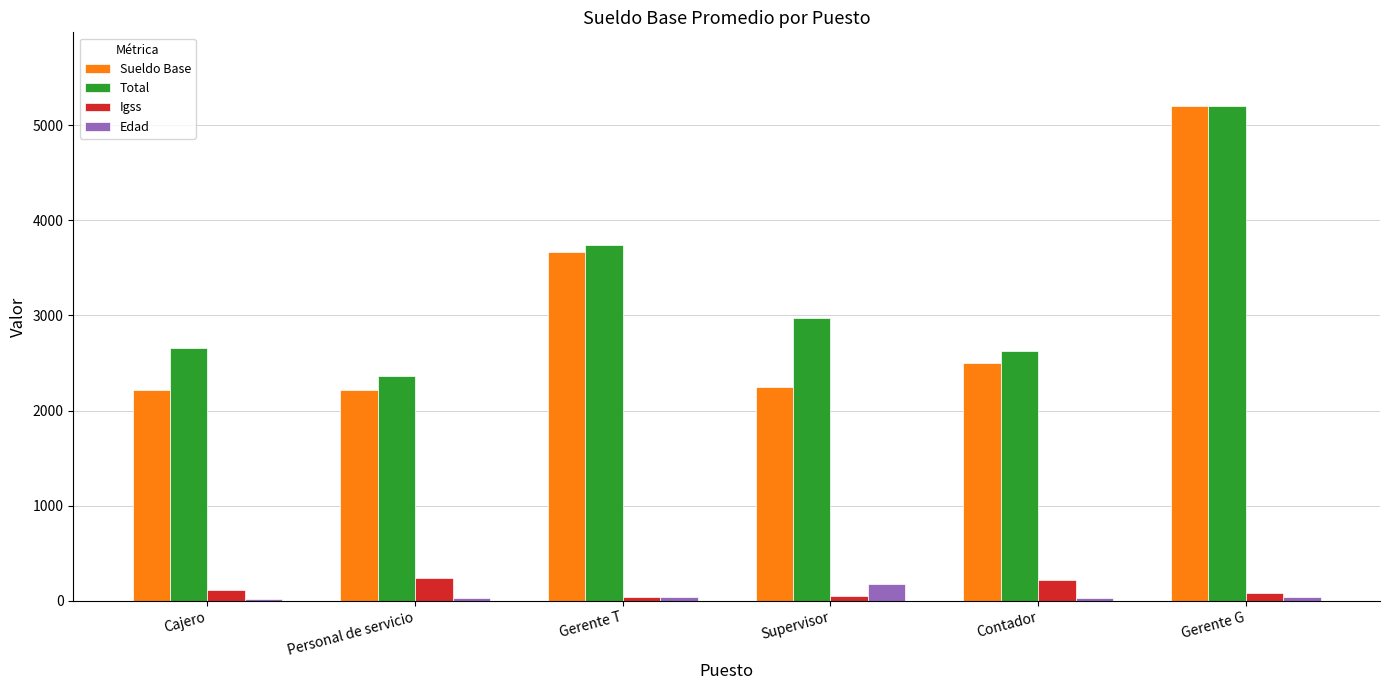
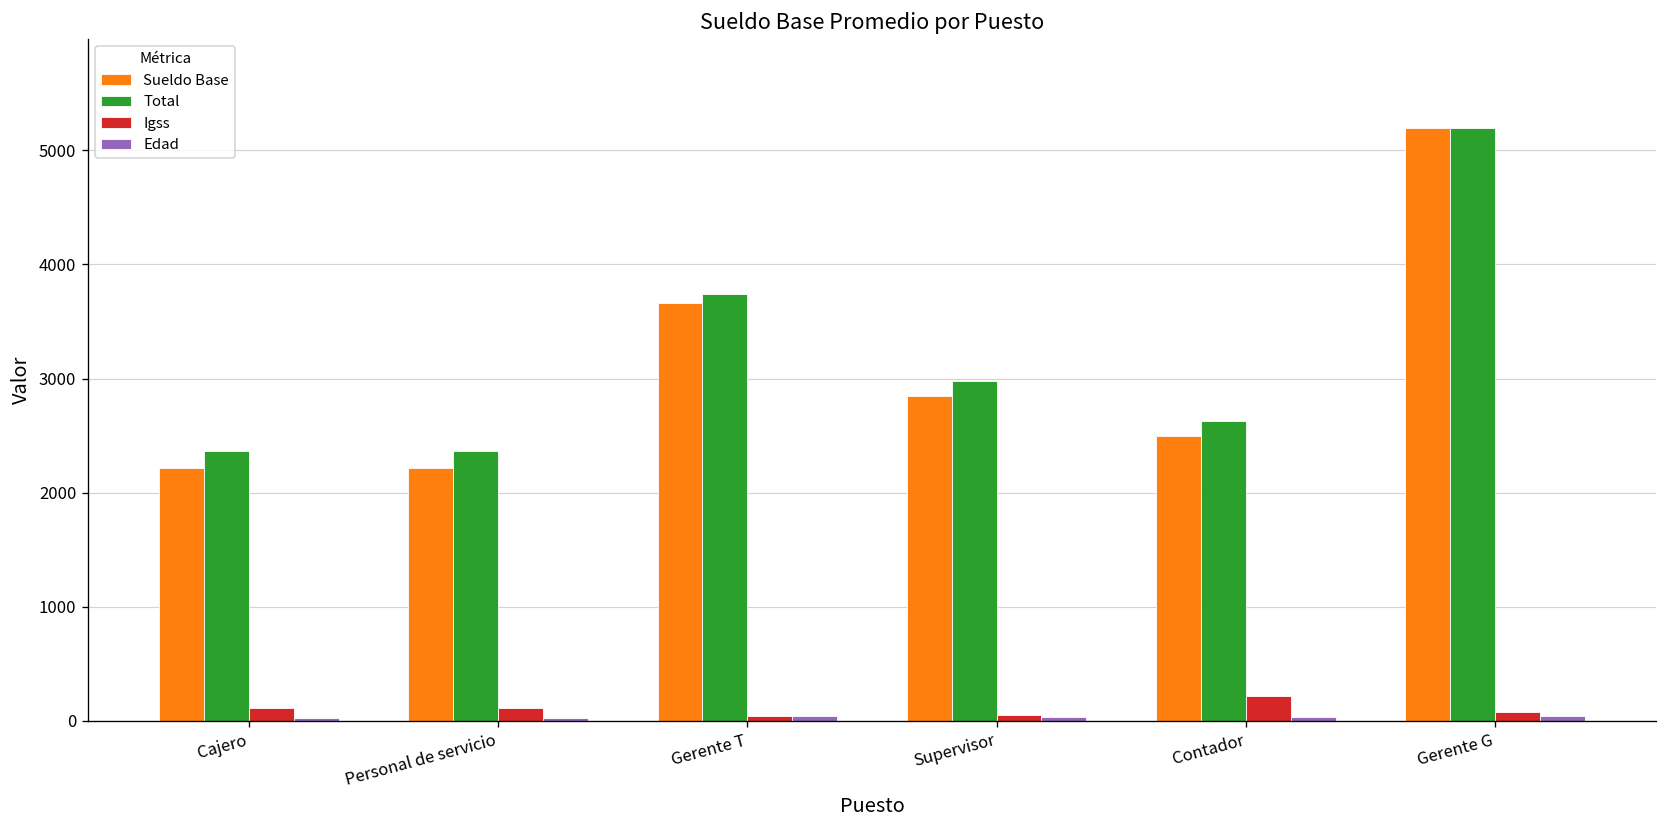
Total, Cajero: 2700 -> 2400
Igss, Personal de servicio: 200 -> 100
Sueldo Base, Supervisor: 2300 -> 2900
Edad, Supervisor: 200 -> 0
